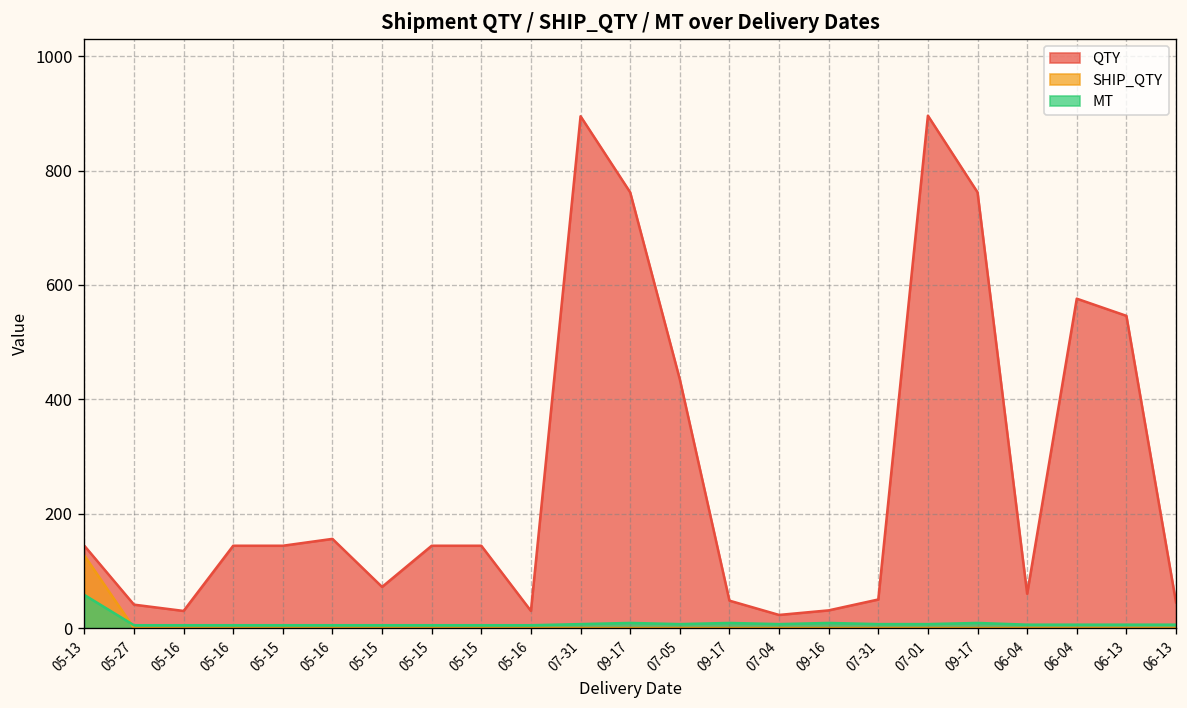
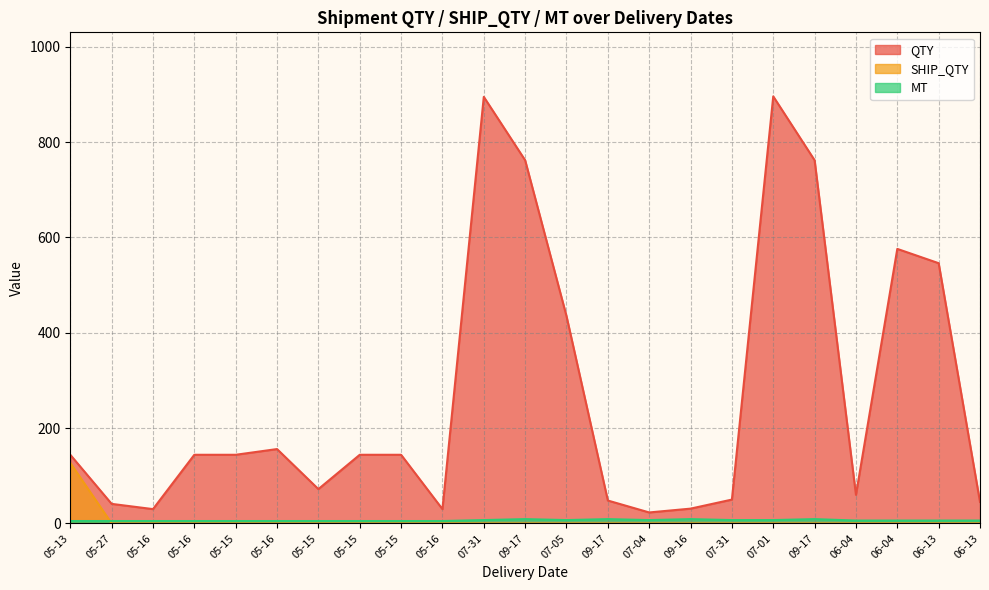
MT, 05-13: 60 -> 10
